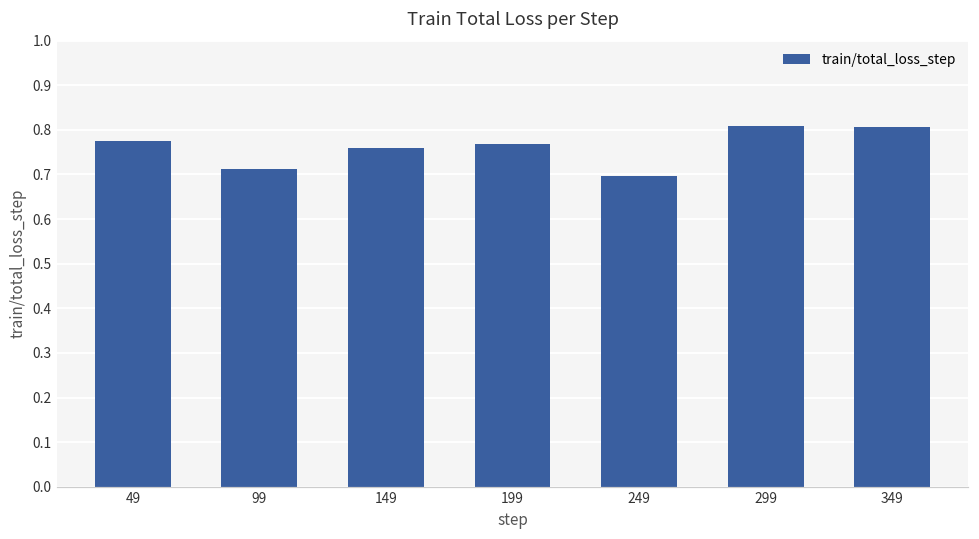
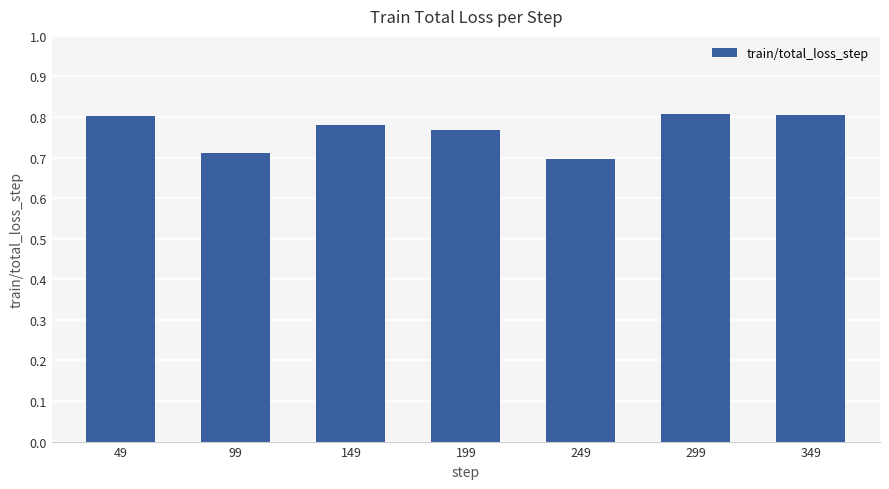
49: 0.78 -> 0.80
149: 0.76 -> 0.78
